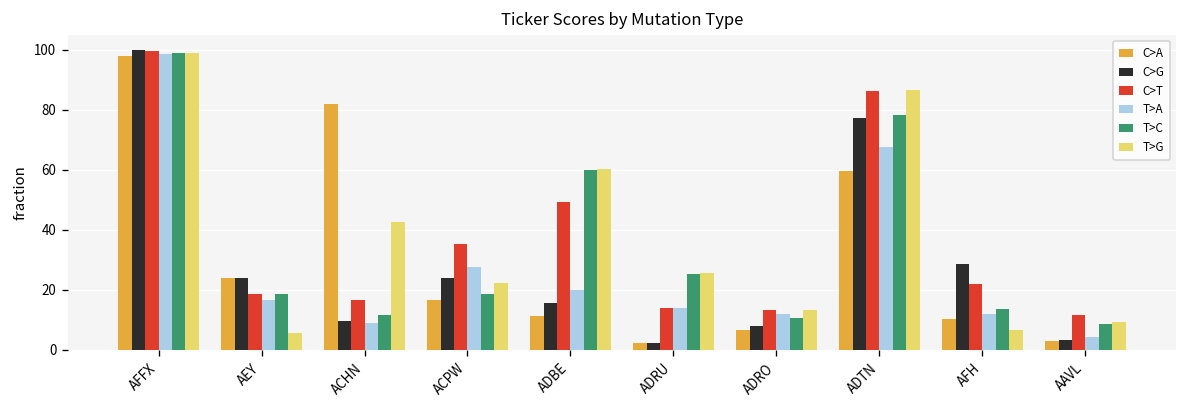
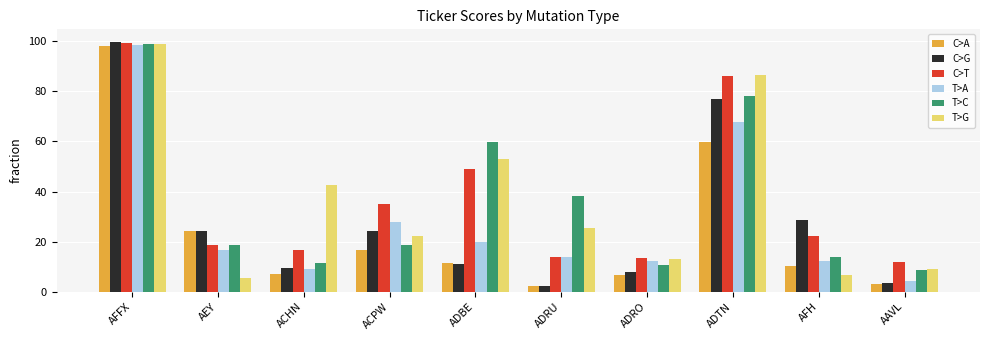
C>A, ACHN: 82 -> 7
C>G, ADBE: 16 -> 11
T>G, ADBE: 60 -> 53
T>C, ADRU: 25 -> 38
